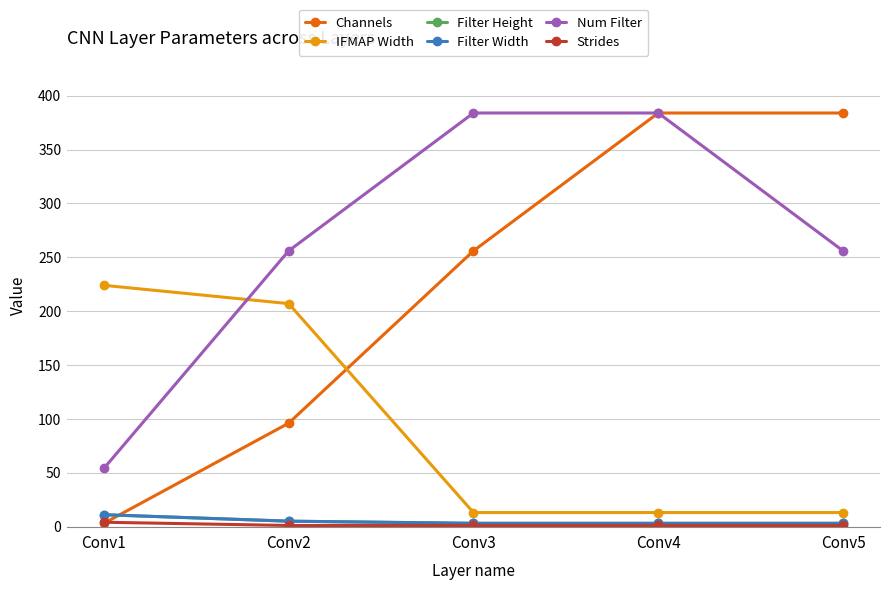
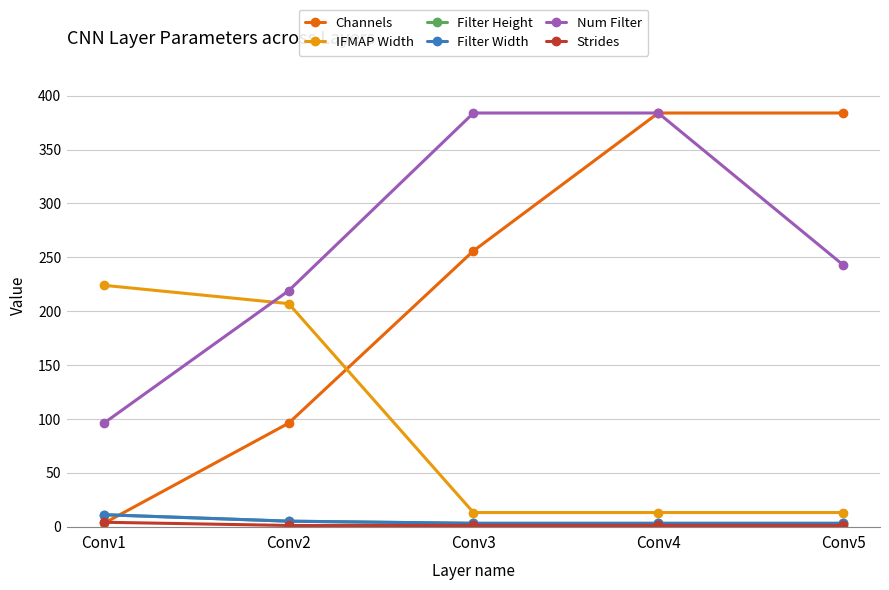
Num Filter, Conv1: 54 -> 96
Num Filter, Conv2: 256 -> 219
Num Filter, Conv5: 256 -> 243
